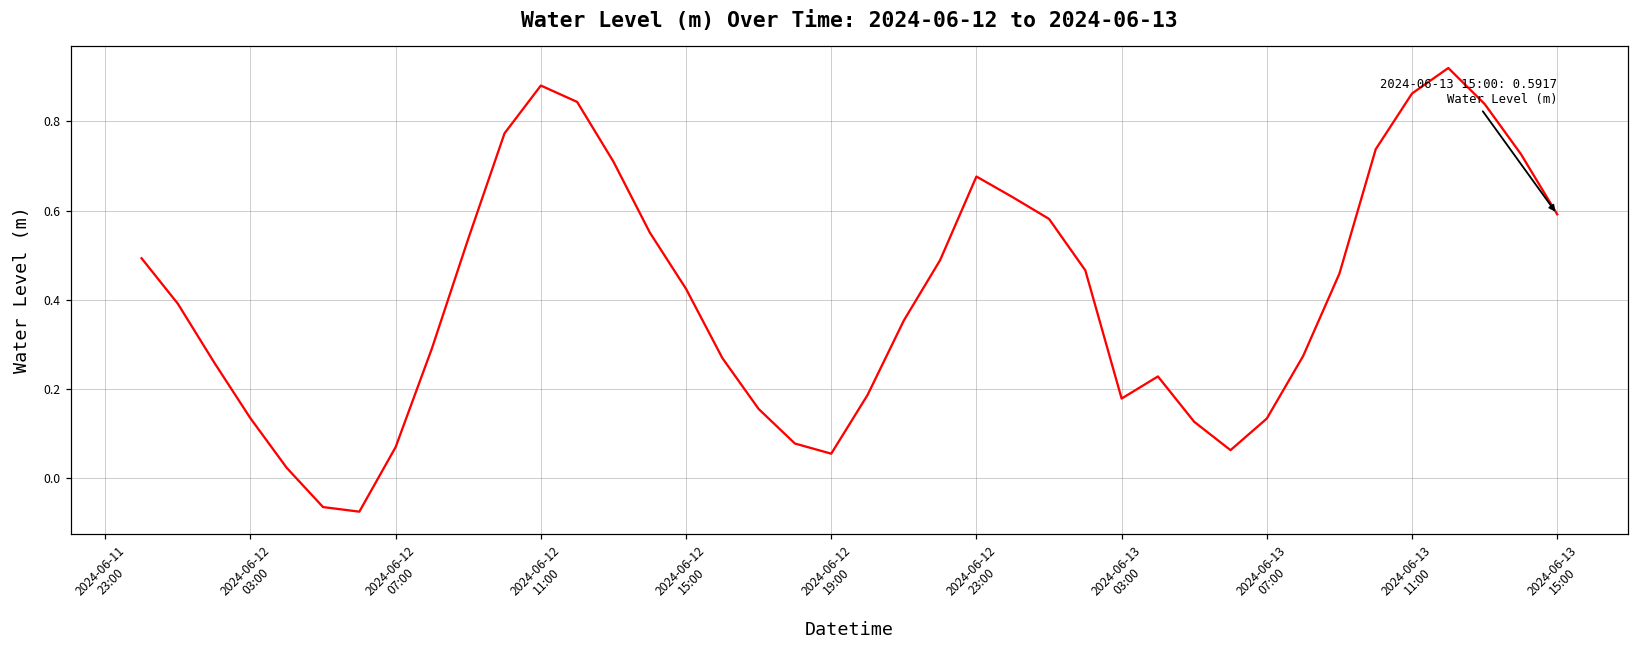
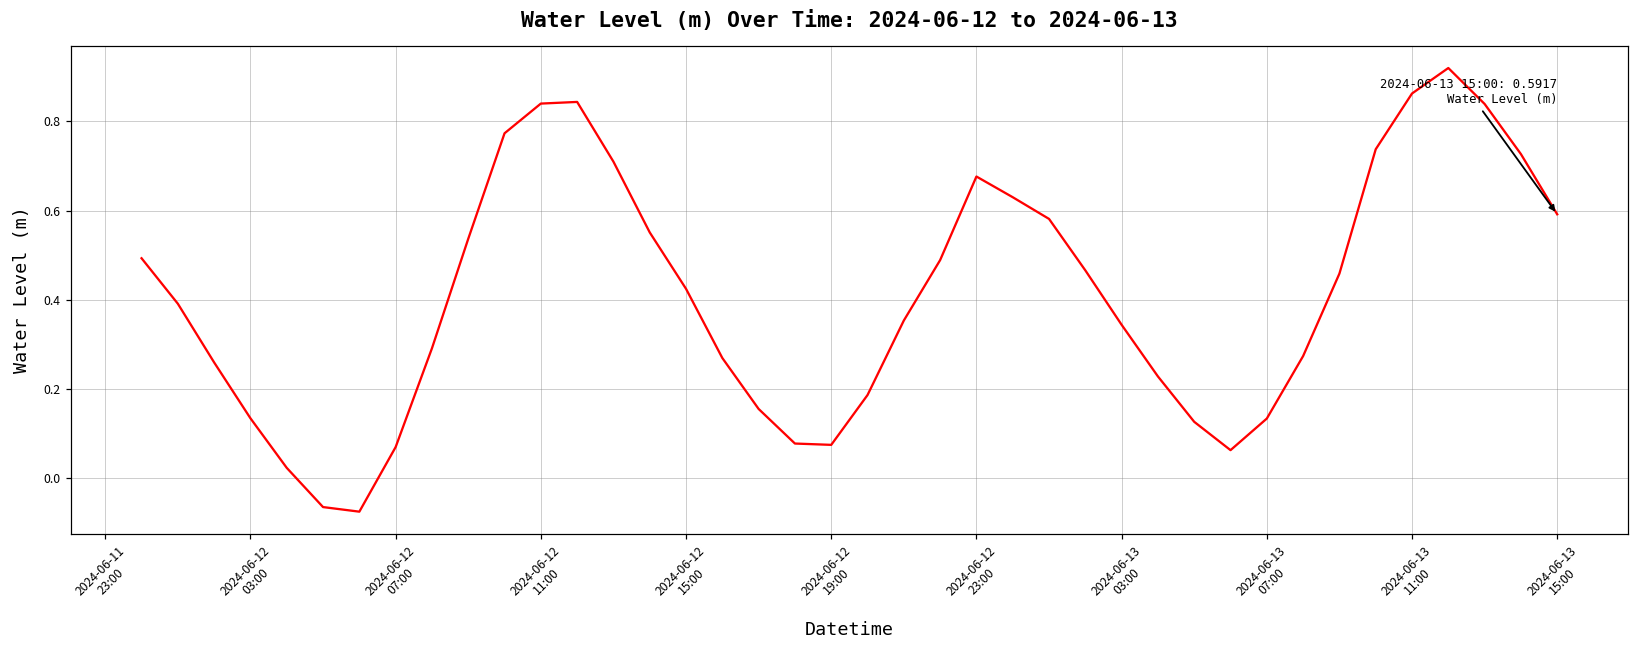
2024-06-12 11:00: 0.88 -> 0.84
2024-06-12 19:00: 0.06 -> 0.08
2024-06-13 03:00: 0.18 -> 0.34
